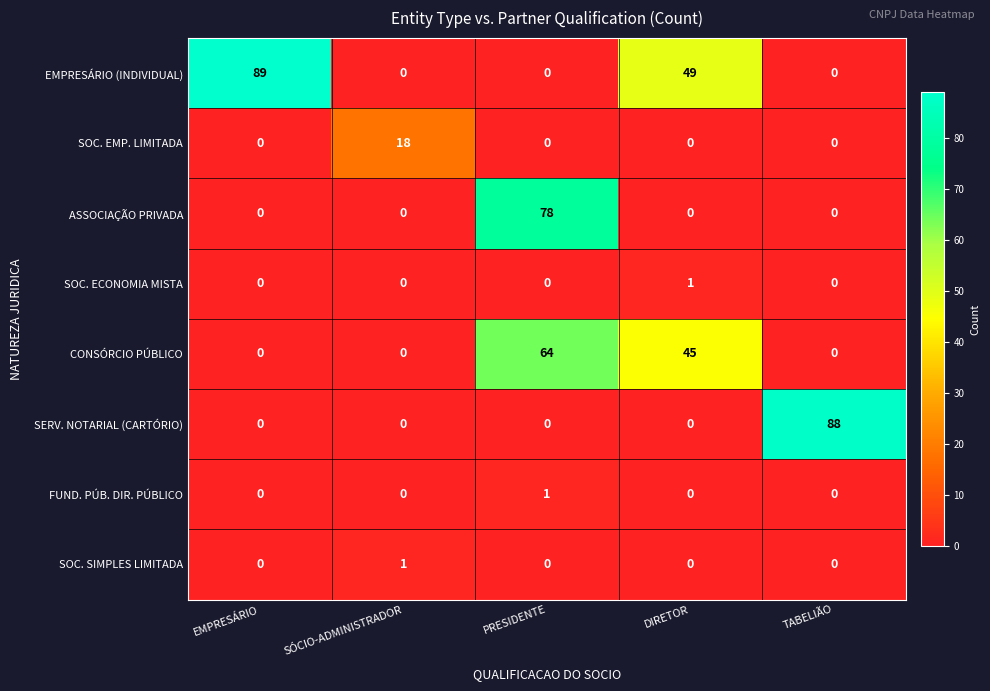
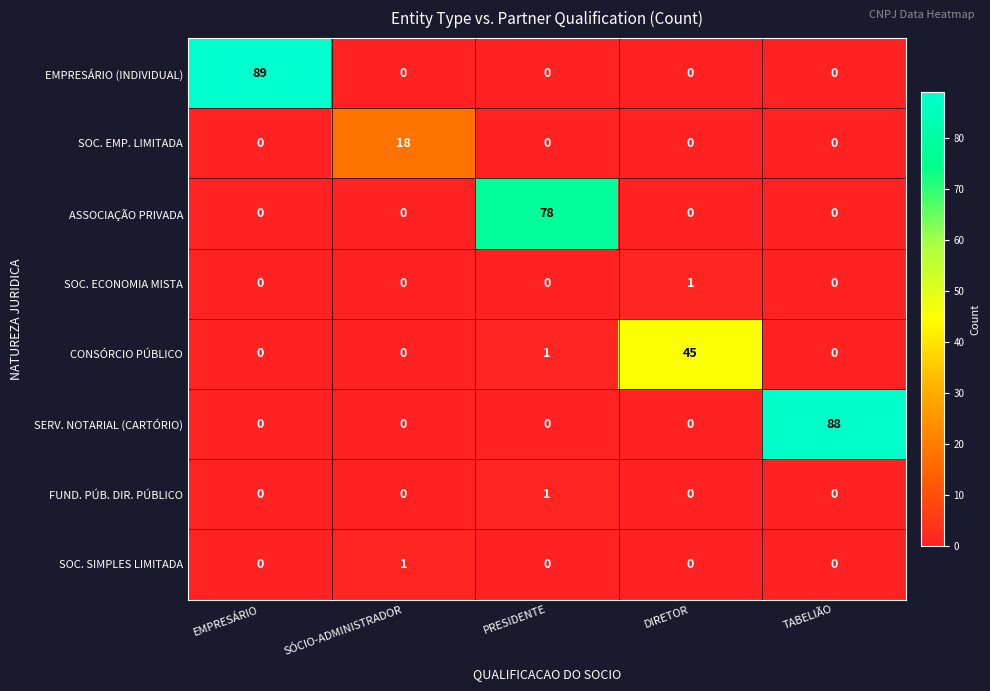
EMPRESÁRIO (INDIVIDUAL), DIRETOR: 49 -> 0
CONSÓRCIO PÚBLICO, PRESIDENTE: 64 -> 1
